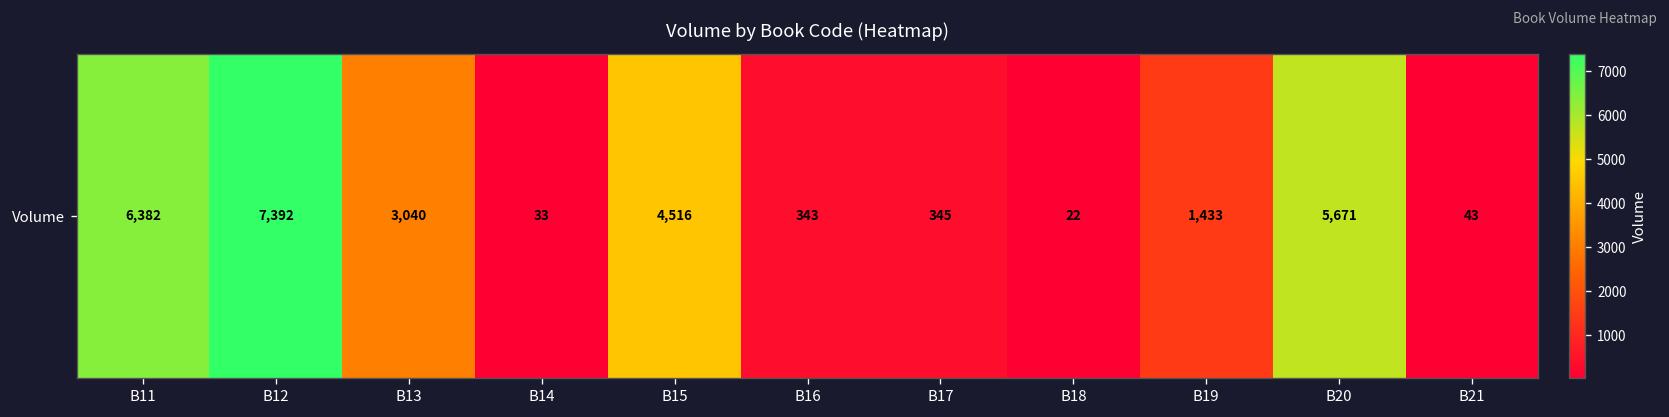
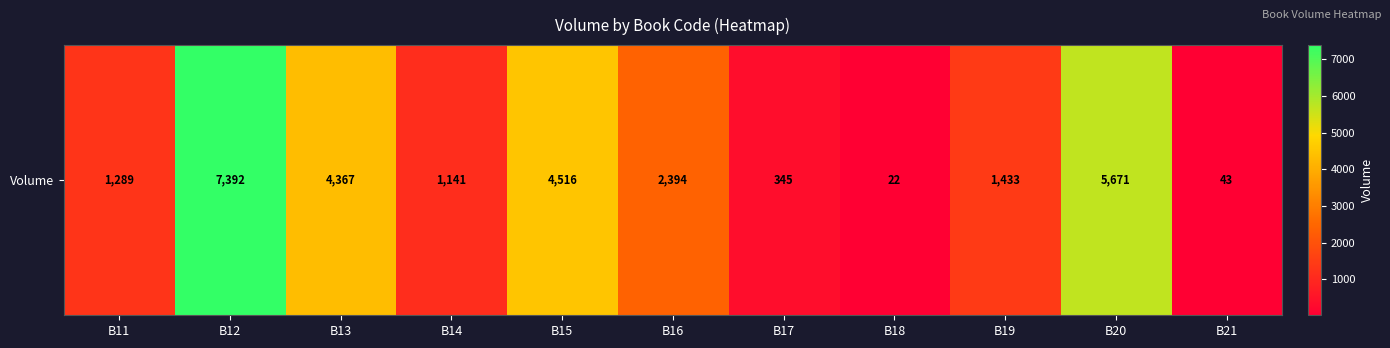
Volume, B11: 6,382 -> 1,289
Volume, B13: 3,040 -> 4,367
Volume, B14: 33 -> 1,141
Volume, B16: 343 -> 2,394
